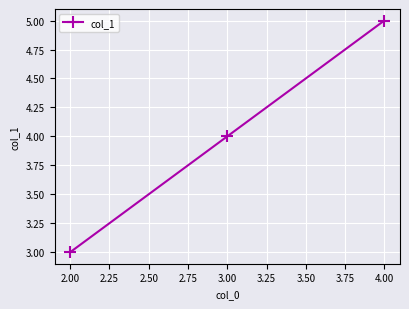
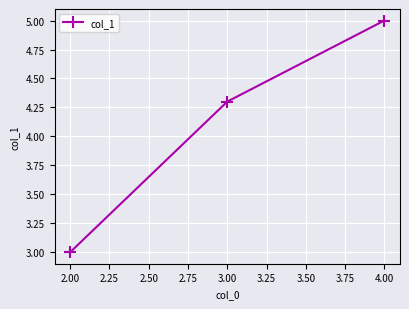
3.00: 4.0 -> 4.3
